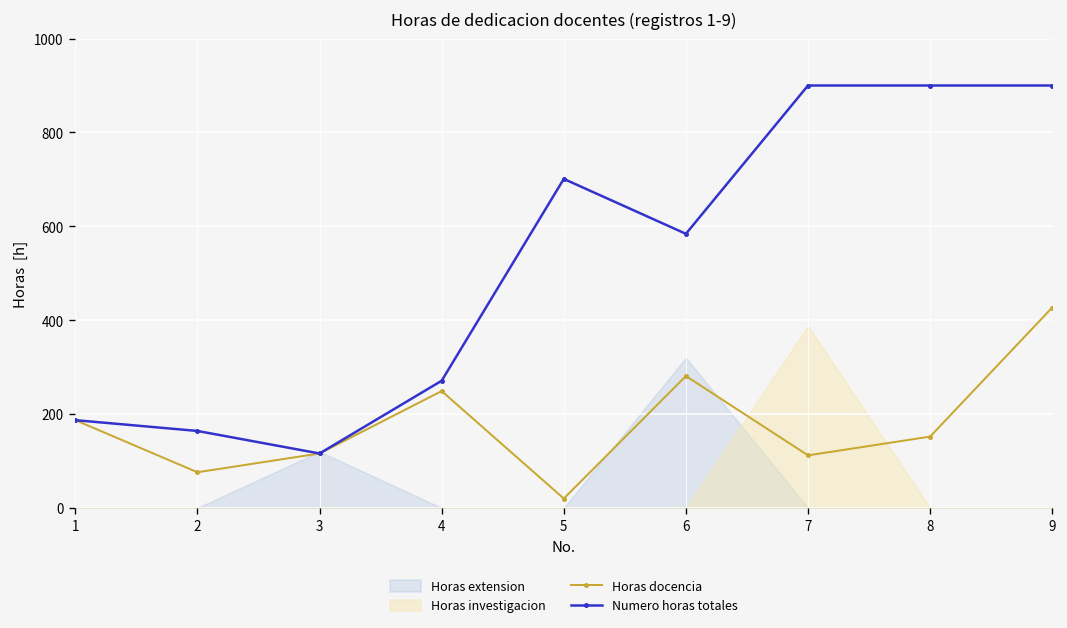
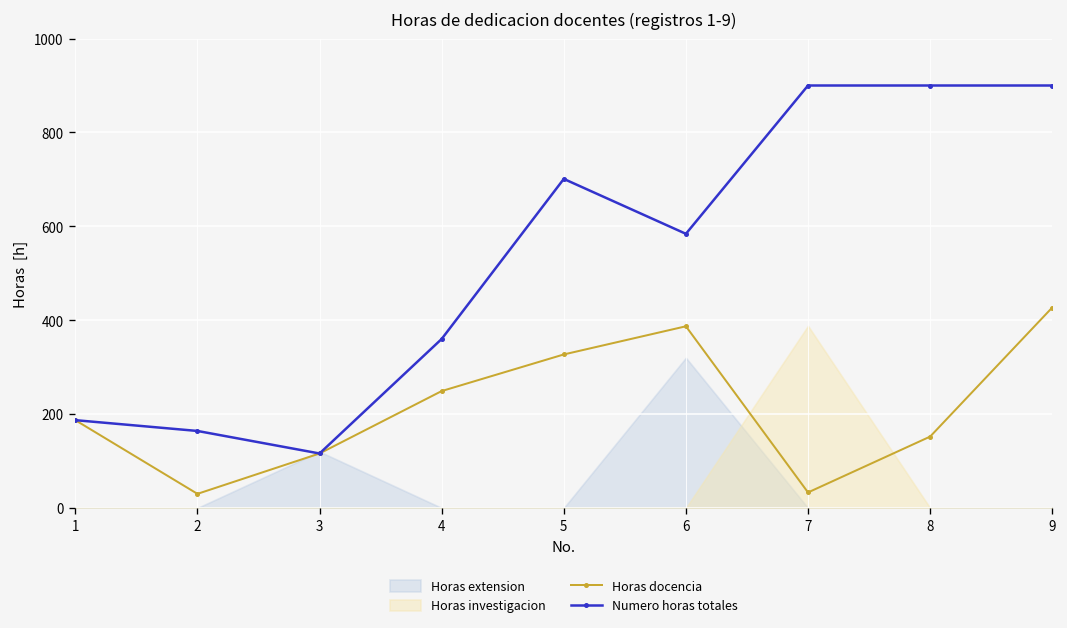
Horas docencia, 2: 80 -> 30
Numero horas totales, 4: 270 -> 360
Horas docencia, 5: 20 -> 330
Horas docencia, 6: 280 -> 390
Horas docencia, 7: 110 -> 30
